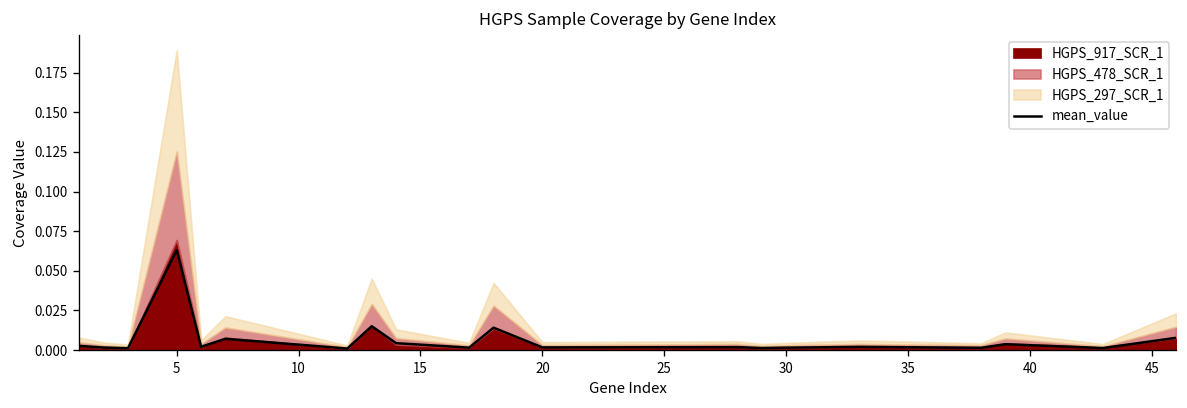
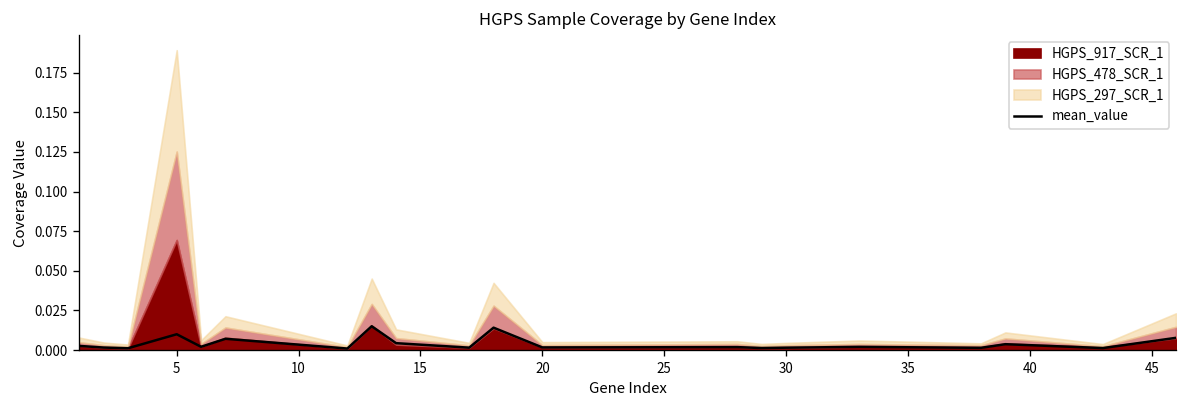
mean_value, 5: 0.063 -> 0.010
